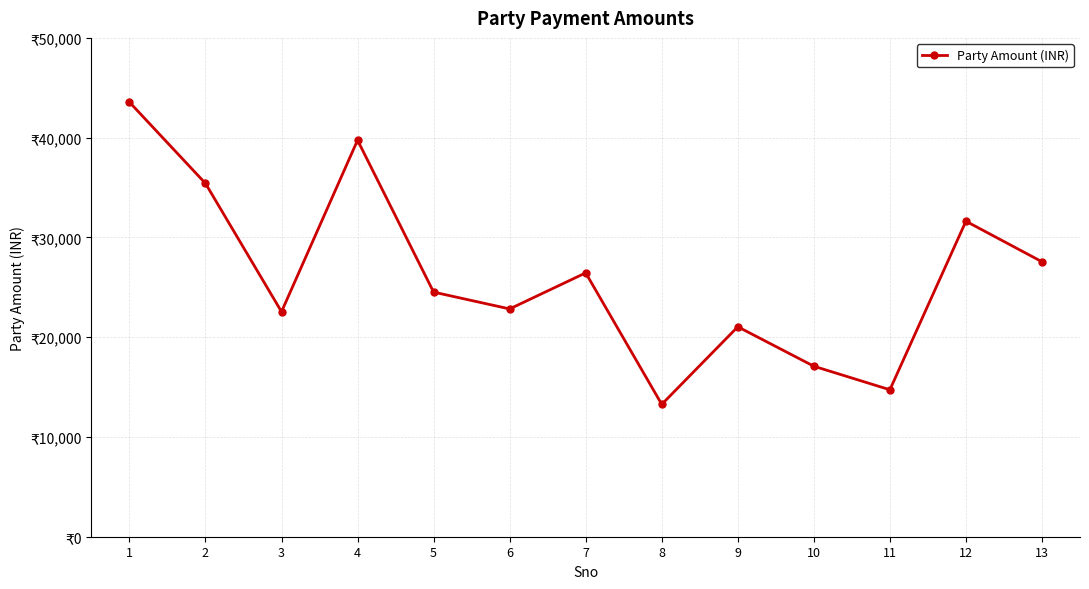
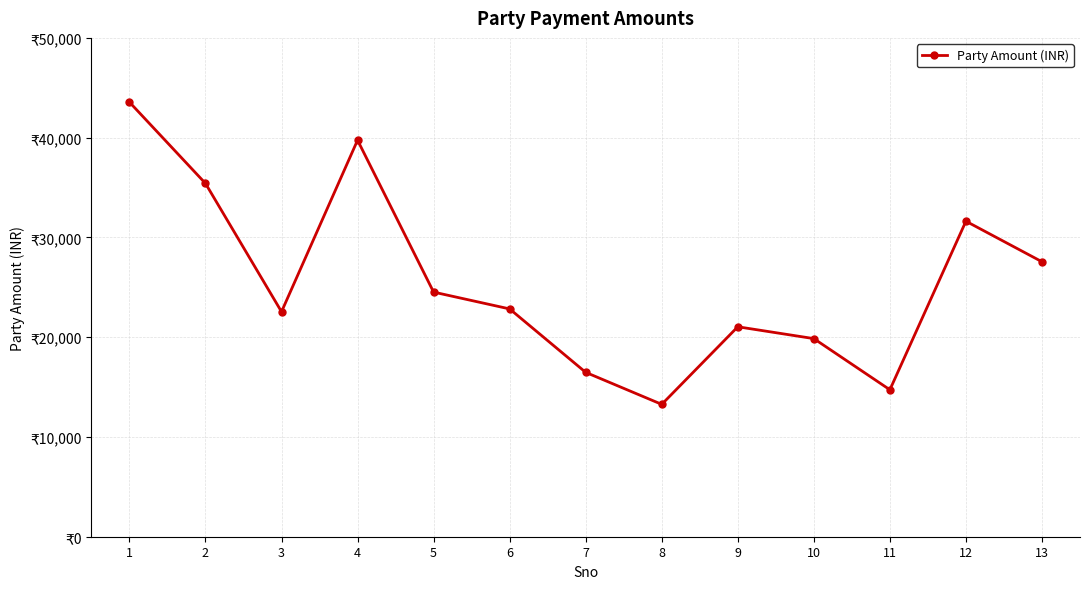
7: ₹26,000 -> ₹16,000
10: ₹17,000 -> ₹20,000
